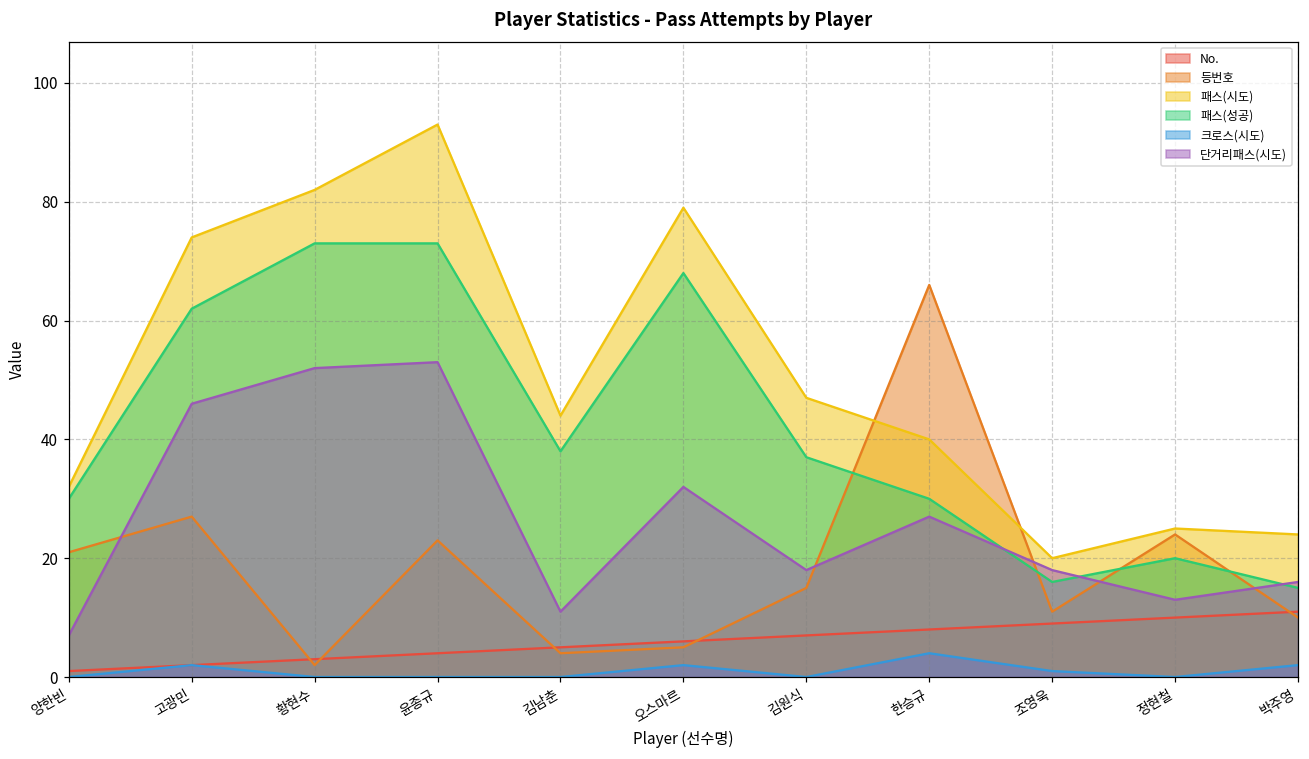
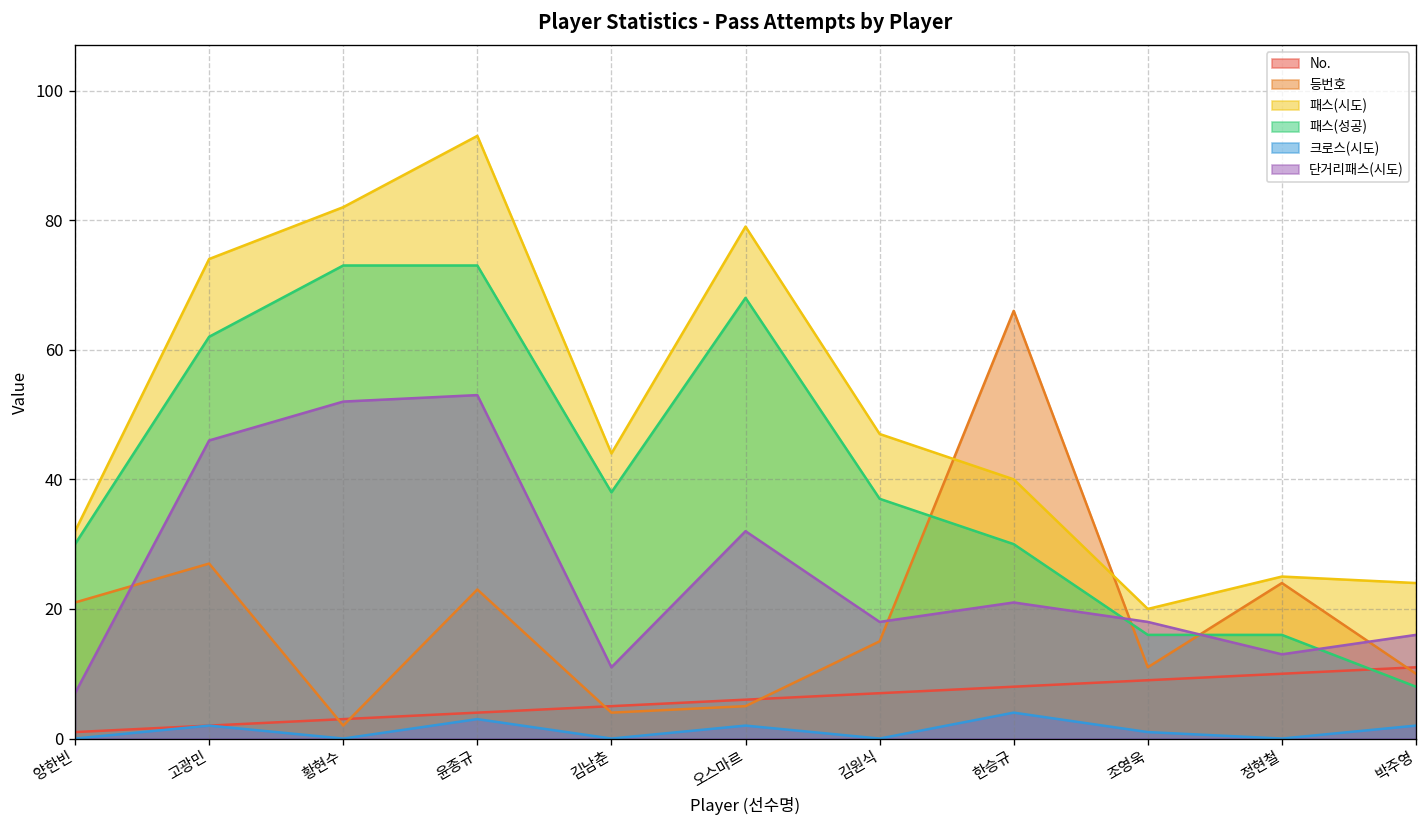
크로스(시도), 윤종규: 0 -> 3
단거리패스(시도), 한승규: 27 -> 21
패스(성공), 정현철: 20 -> 16
패스(성공), 박주영: 15 -> 8
